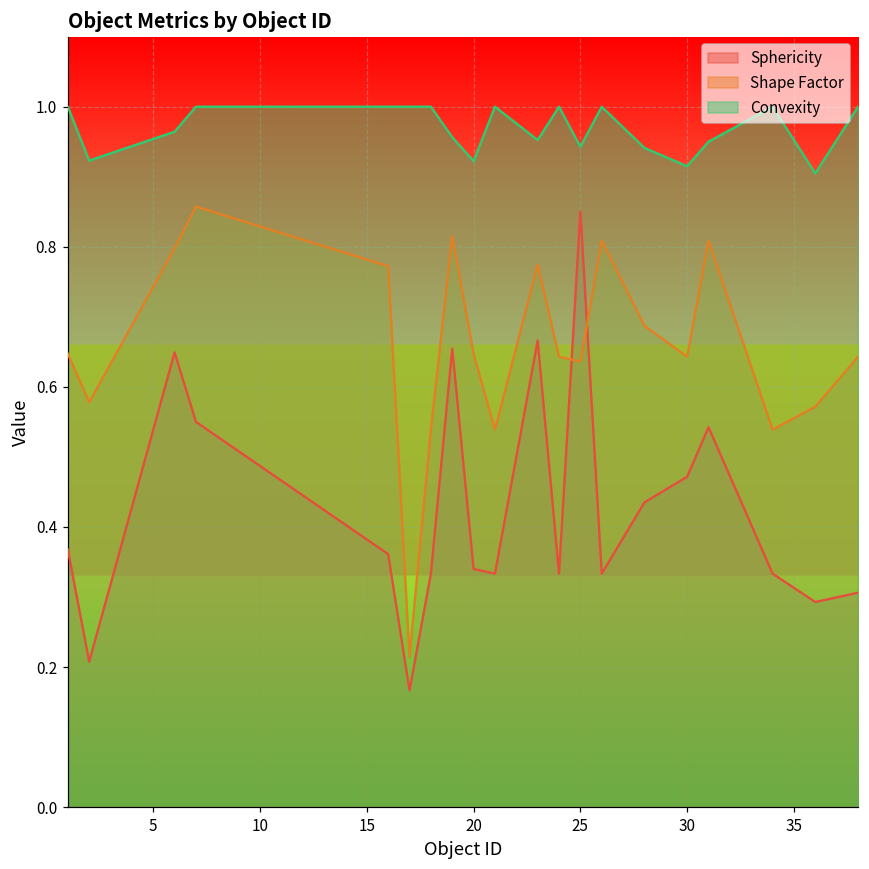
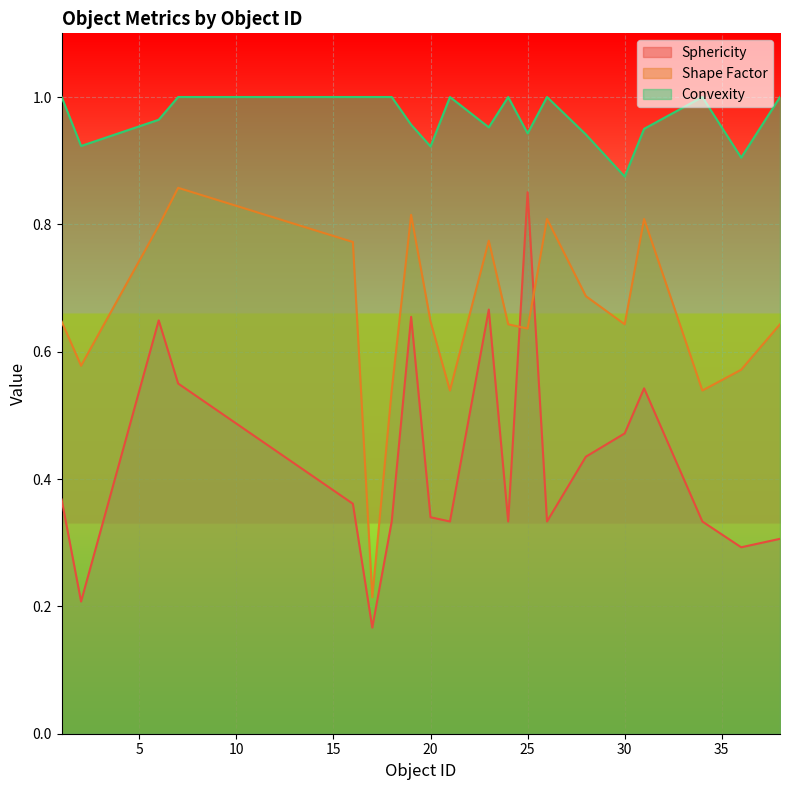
Convexity, 30: 0.92 -> 0.88
